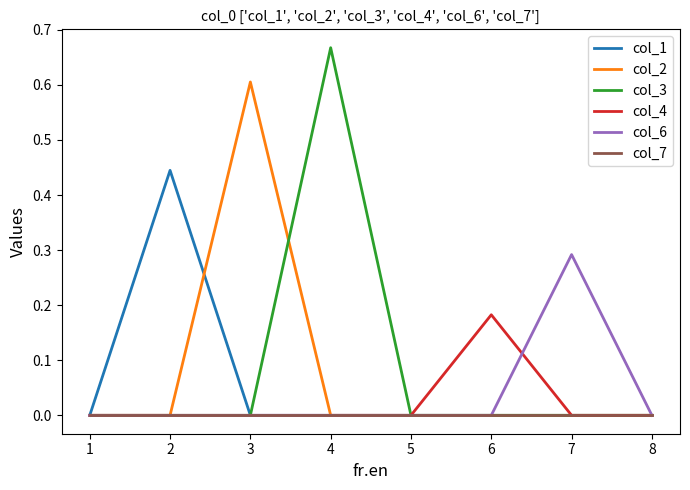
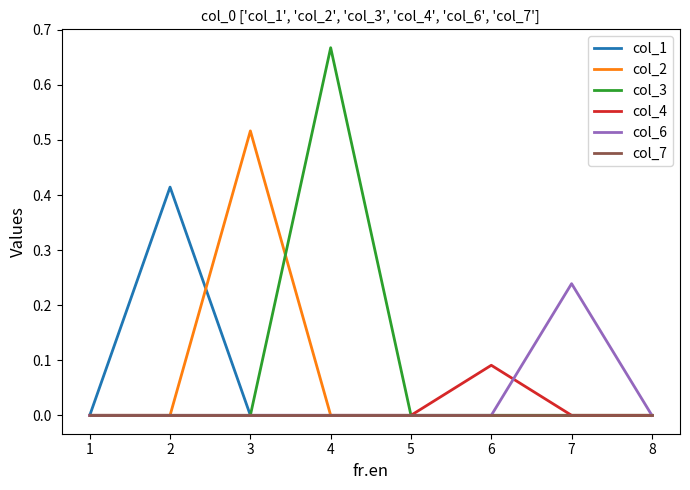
col_1, 2: 0.44 -> 0.41
col_2, 3: 0.61 -> 0.52
col_4, 6: 0.18 -> 0.09
col_6, 7: 0.29 -> 0.24
